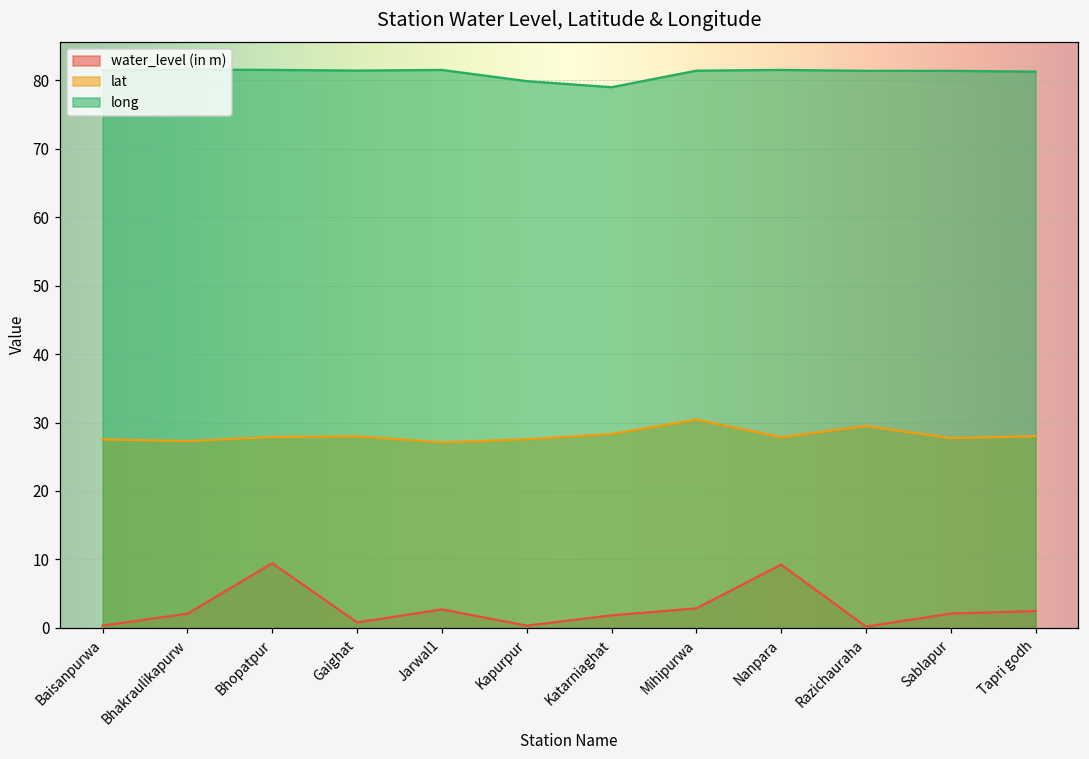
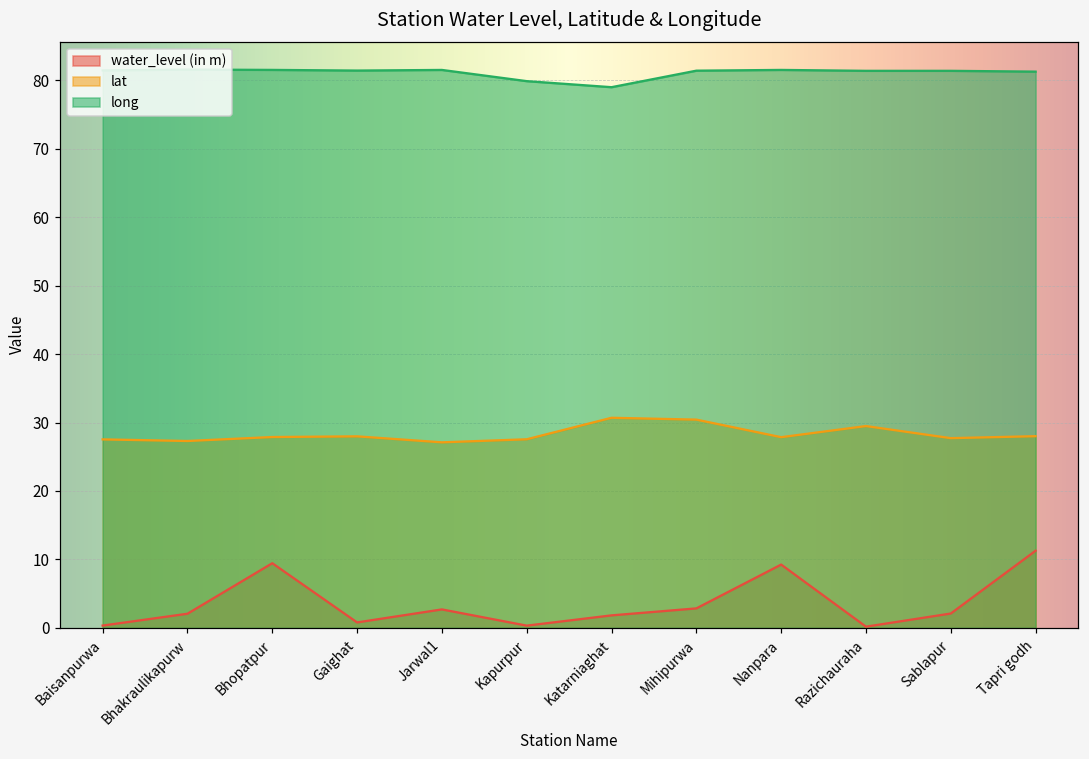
lat, Katarniaghat: 28 -> 31
water_level (in m), Tapri godh: 2 -> 11
